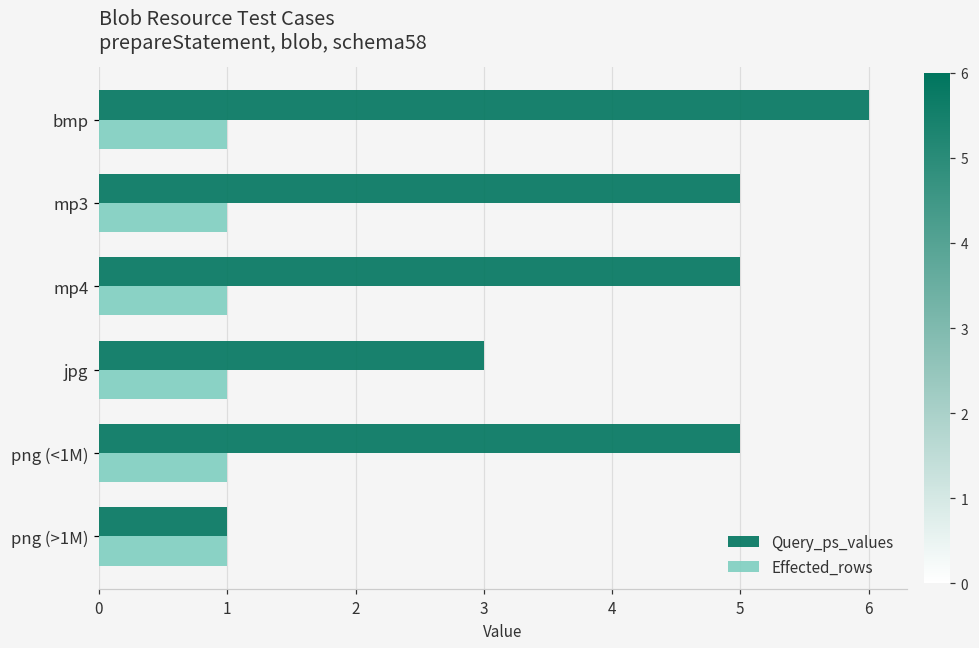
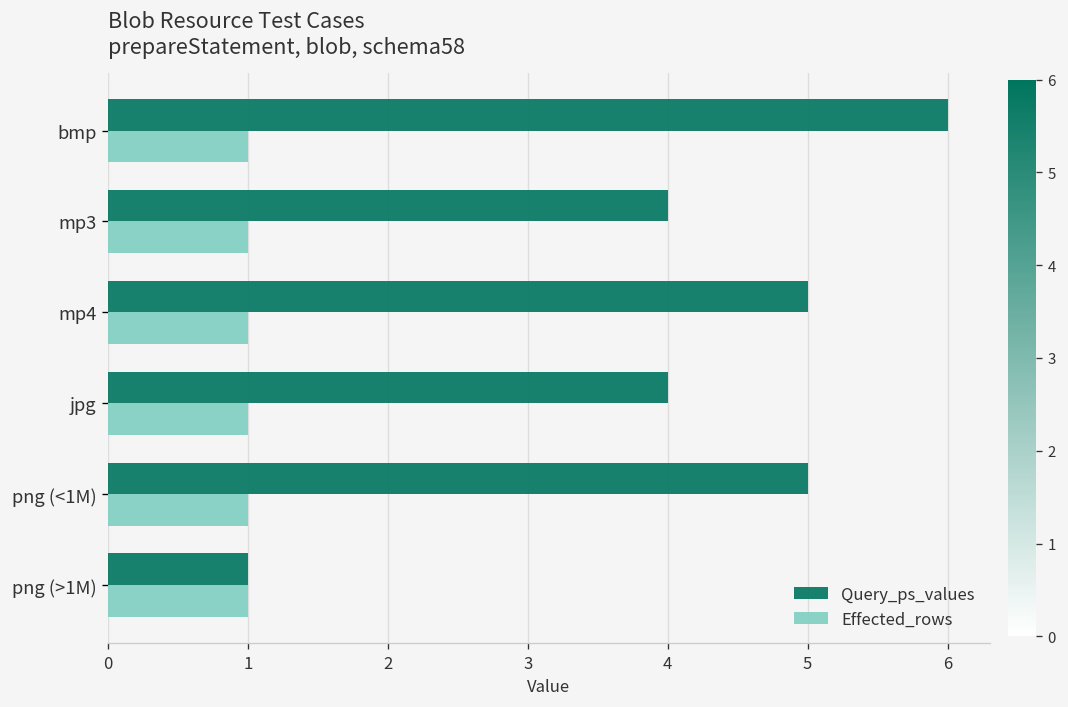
Query_ps_values, mp3: 5 -> 4
Query_ps_values, jpg: 3 -> 4
